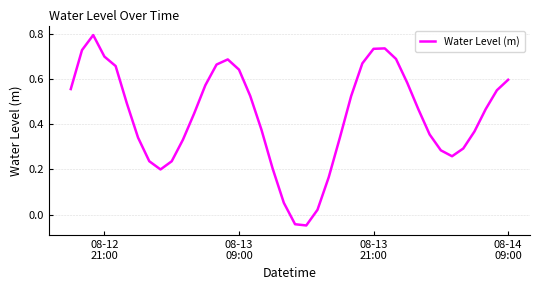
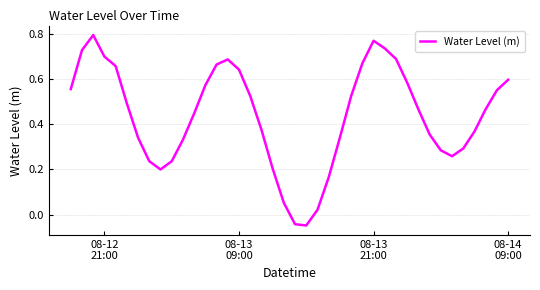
08-13 21:00: 0.73 -> 0.77
